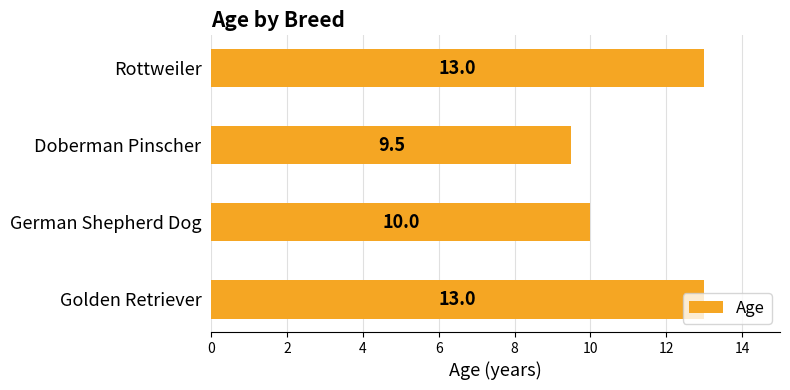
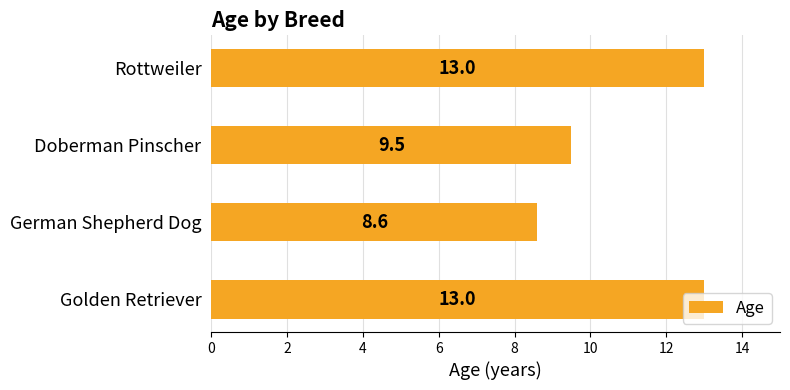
German Shepherd Dog: 10.0 -> 8.6
